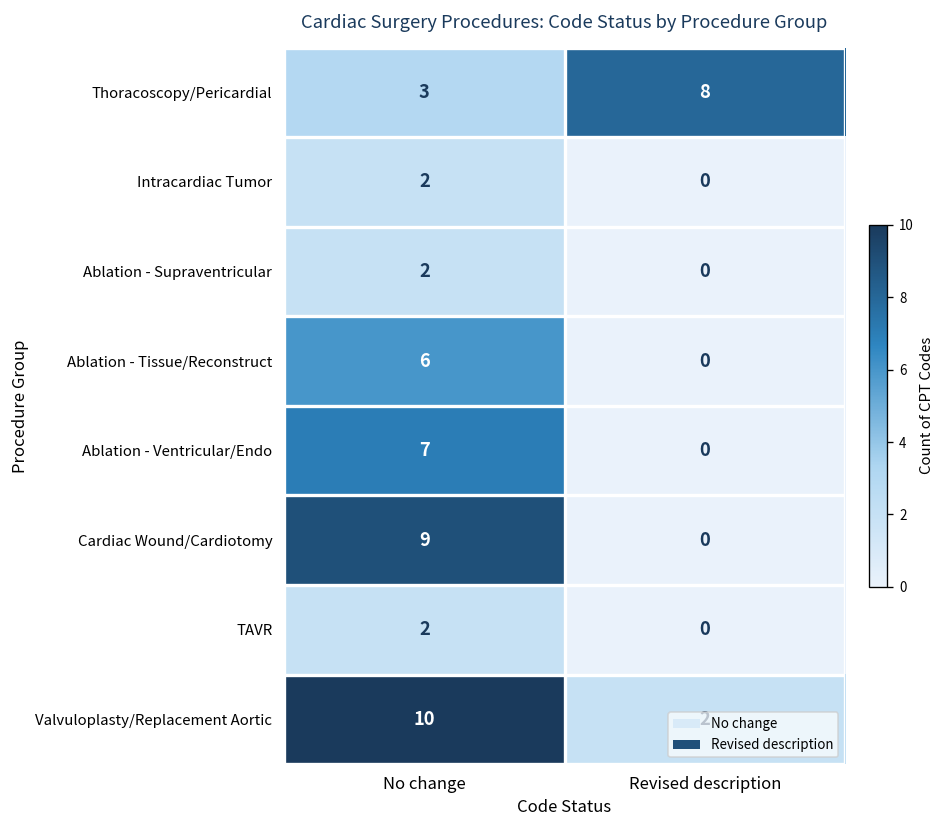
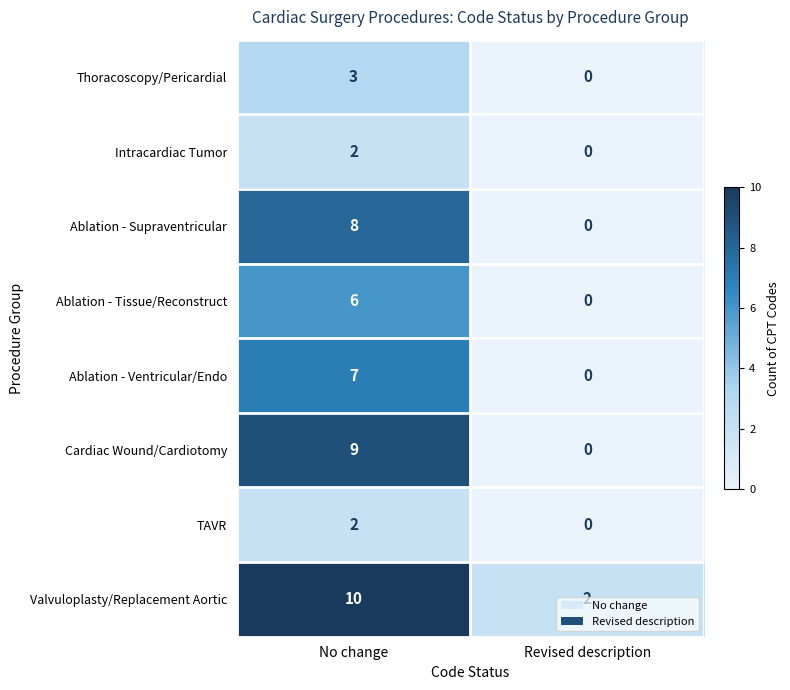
Thoracoscopy/Pericardial, Revised description: 8 -> 0
Ablation - Supraventricular, No change: 2 -> 8
